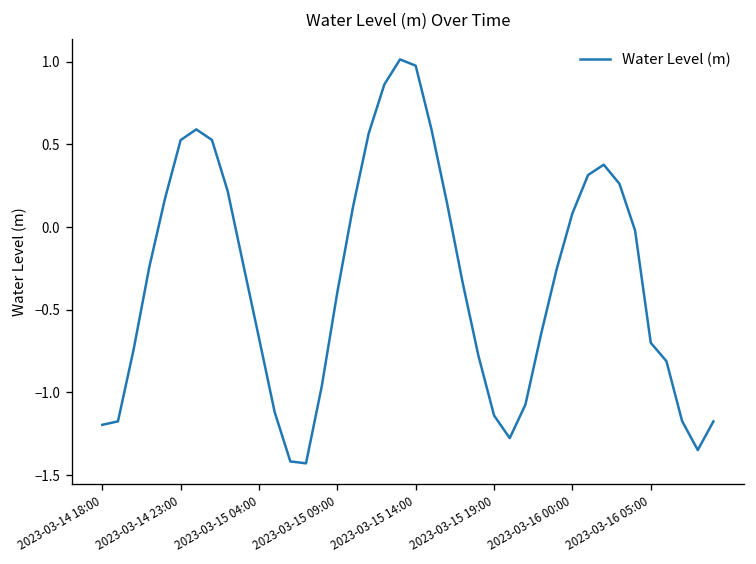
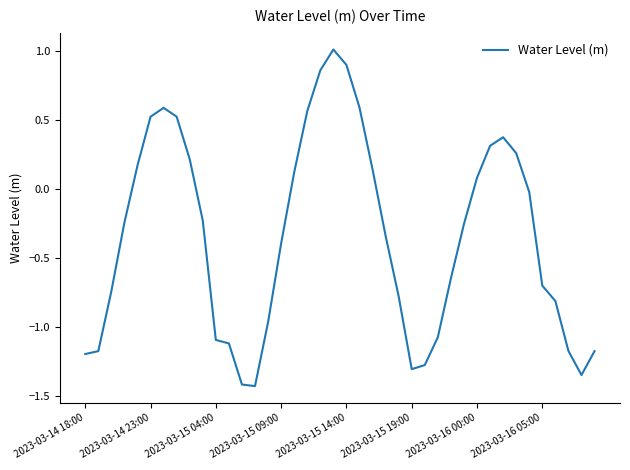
2023-03-15 04:00: -0.67 -> -1.09
2023-03-15 14:00: 0.97 -> 0.90
2023-03-15 19:00: -1.14 -> -1.31
